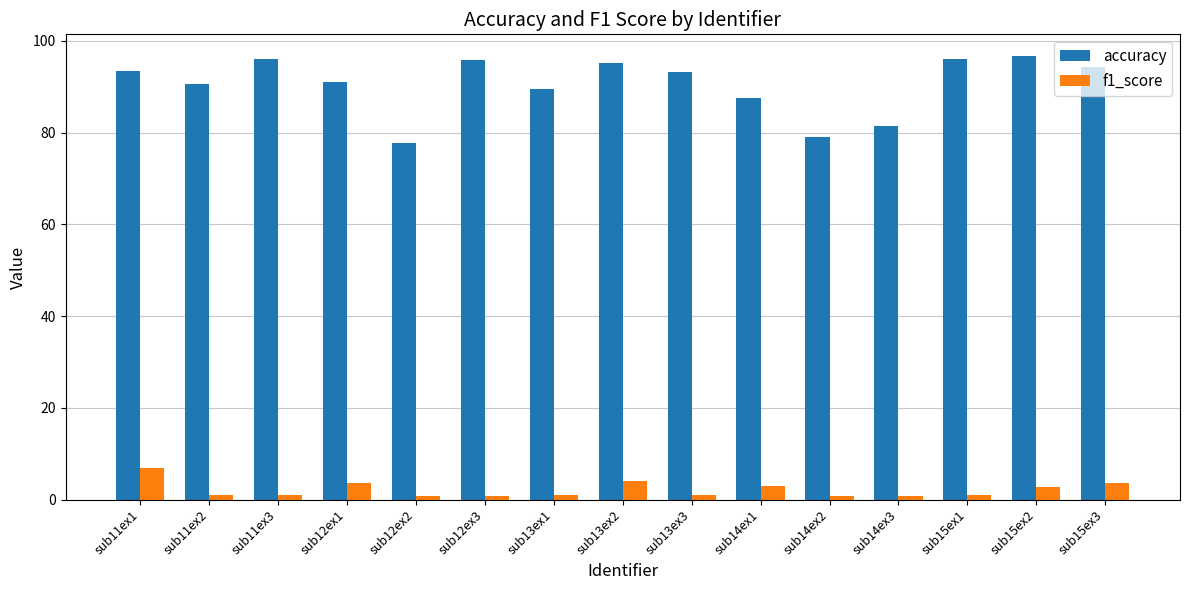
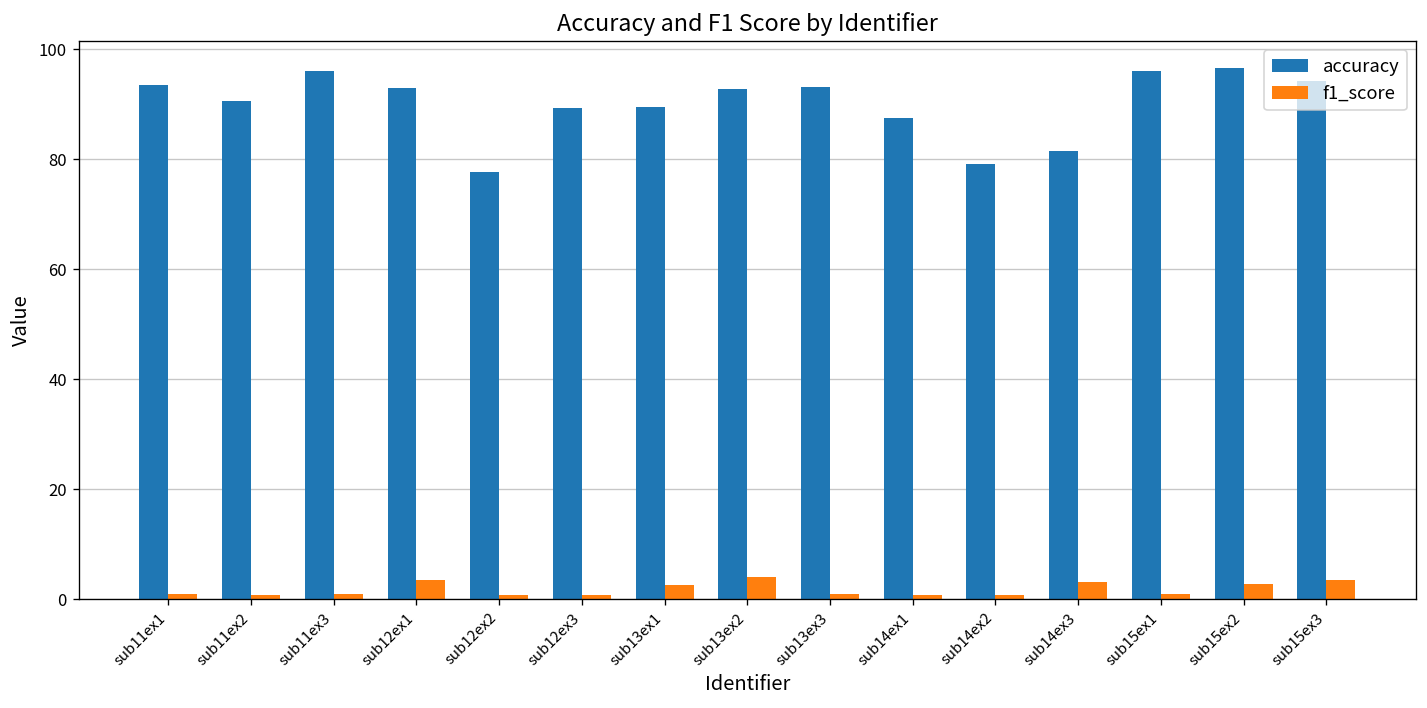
f1_score, sub11ex1: 7 -> 1
accuracy, sub12ex1: 91 -> 93
accuracy, sub12ex3: 96 -> 89
f1_score, sub13ex1: 1 -> 3
accuracy, sub13ex2: 95 -> 93
f1_score, sub14ex1: 3 -> 1
f1_score, sub14ex3: 1 -> 3
